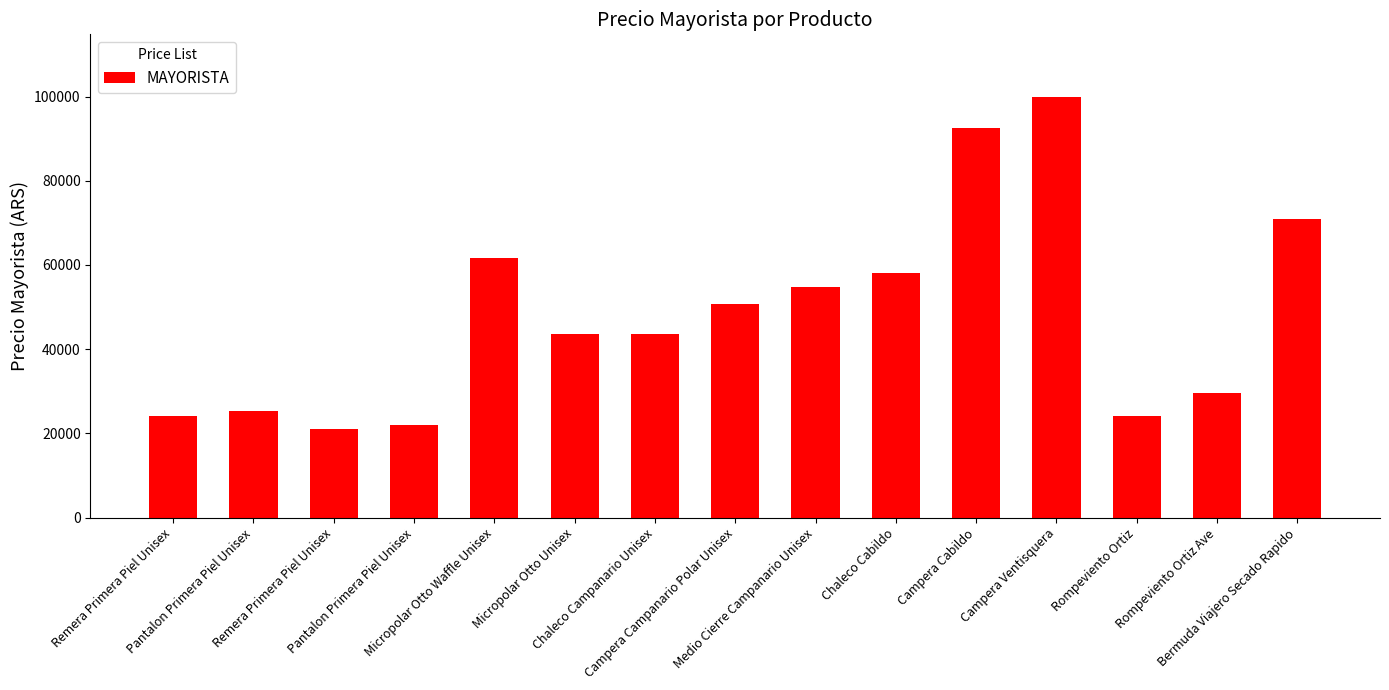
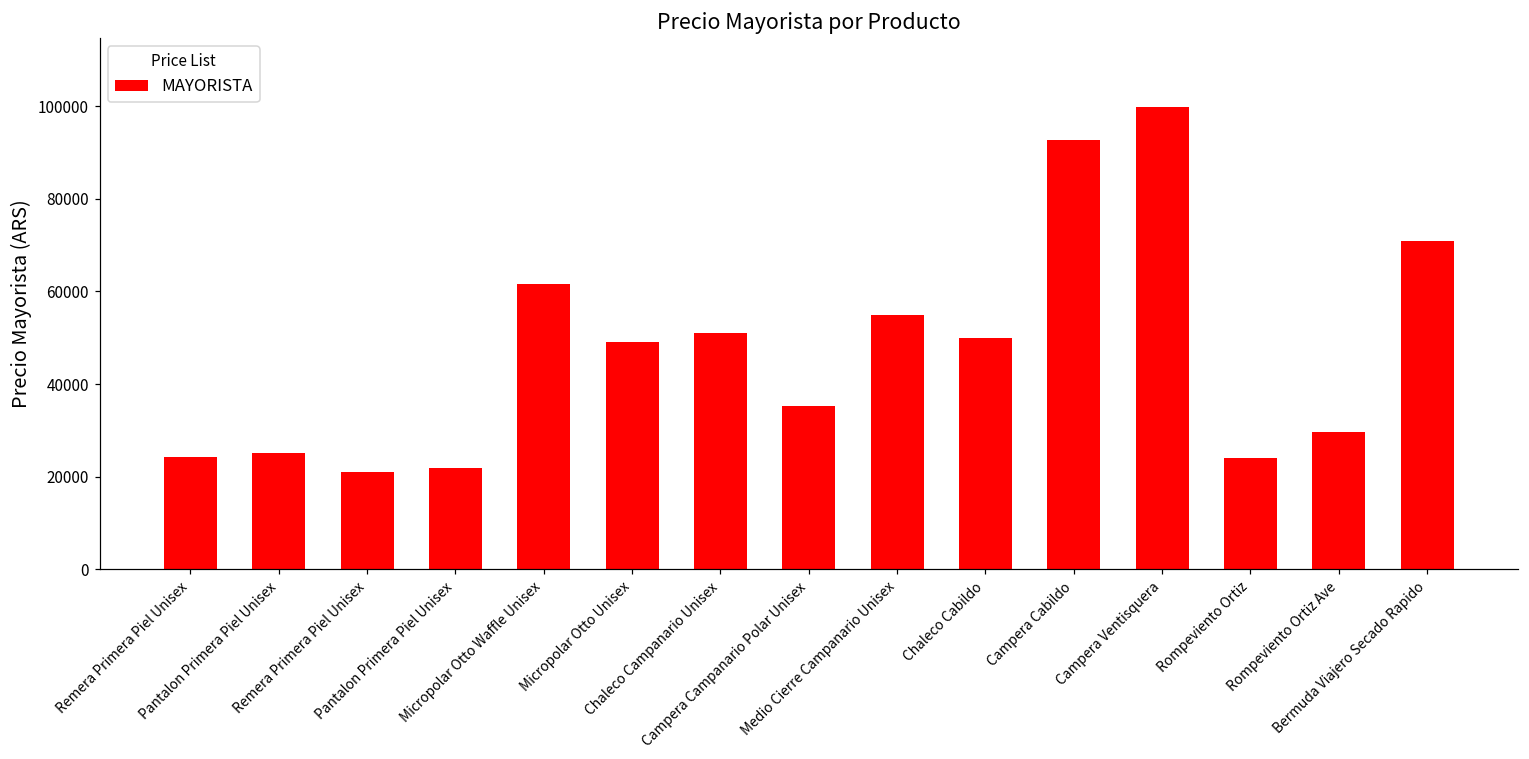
Micropolar Otto Unisex: 44000 -> 49000
Chaleco Campanario Unisex: 44000 -> 51000
Campera Campanario Polar Unisex: 51000 -> 35000
Chaleco Cabildo: 58000 -> 50000
